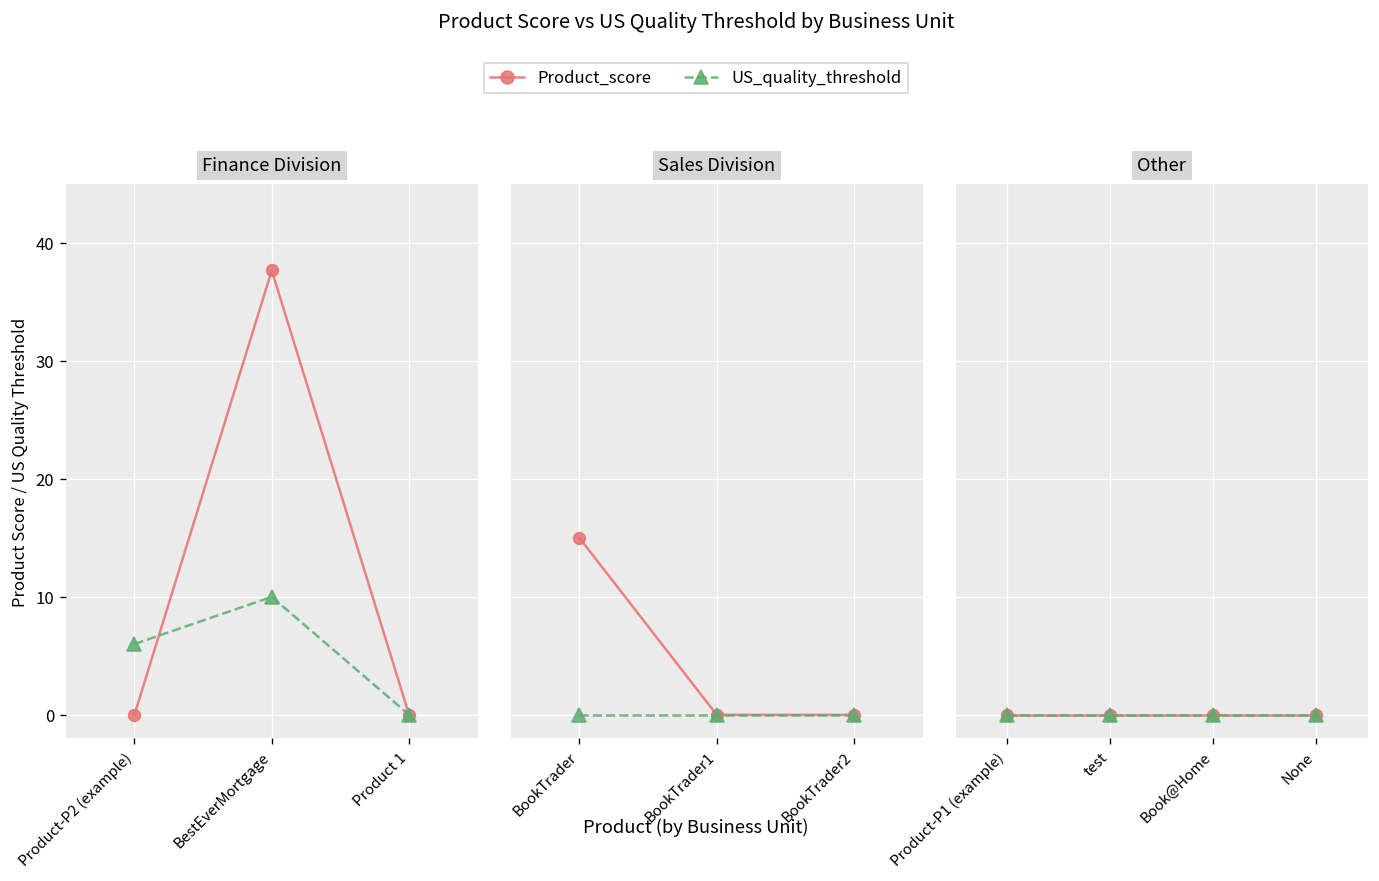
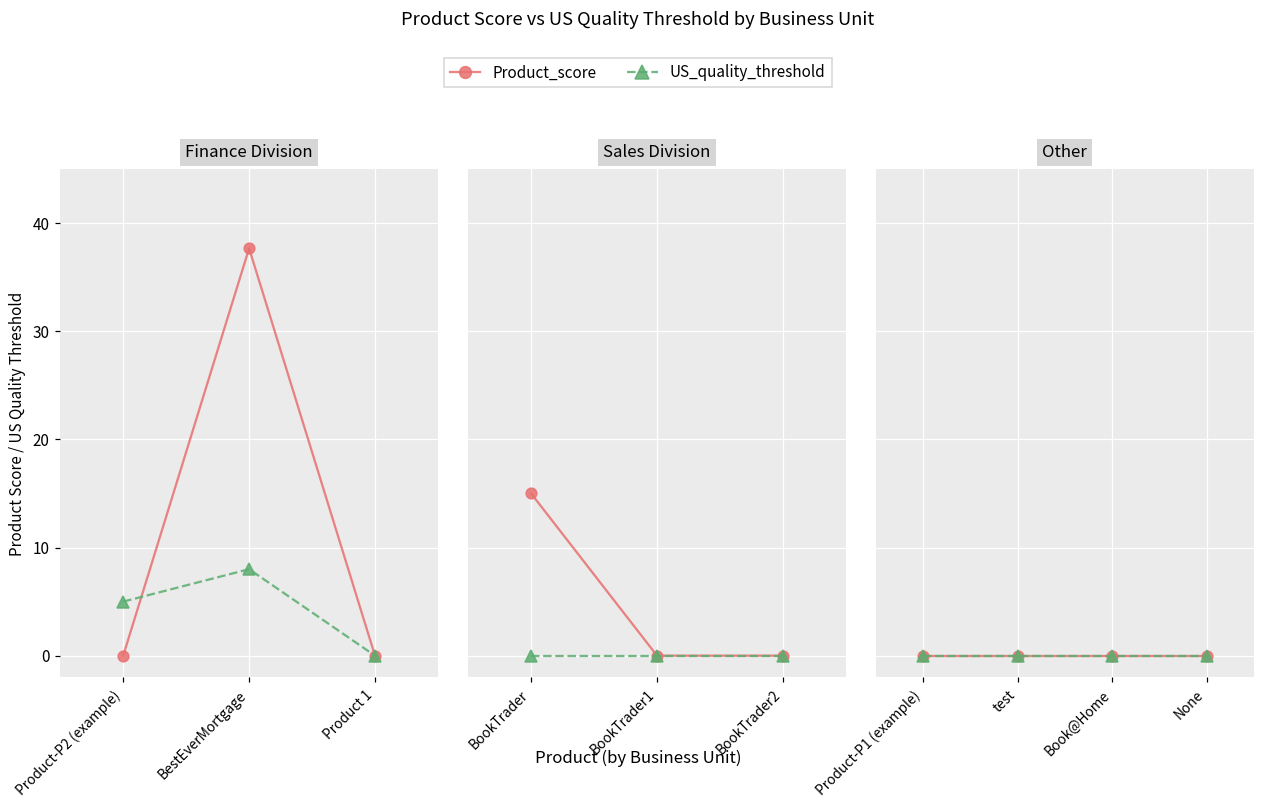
Finance Division, US_quality_threshold, Product-P2 (example): 6 -> 5
Finance Division, US_quality_threshold, BestEverMortgage: 10 -> 8
